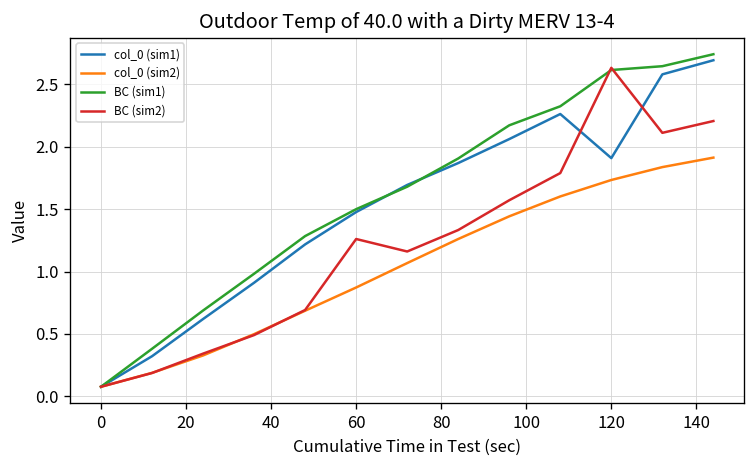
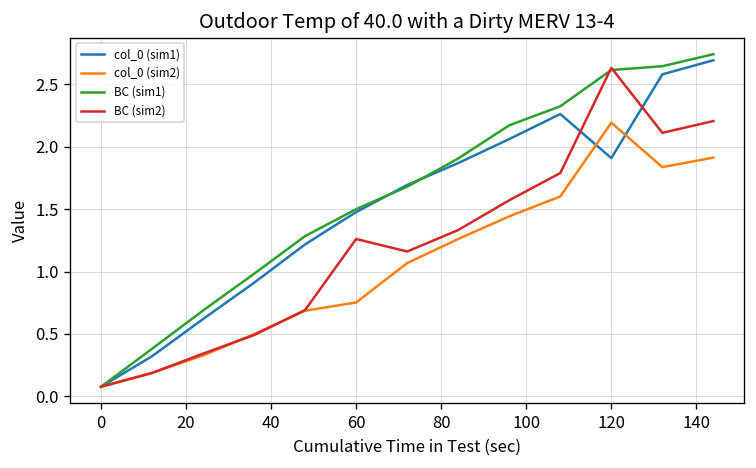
col_0 (sim2), 60: 0.87 -> 0.75
col_0 (sim2), 120: 1.73 -> 2.19
